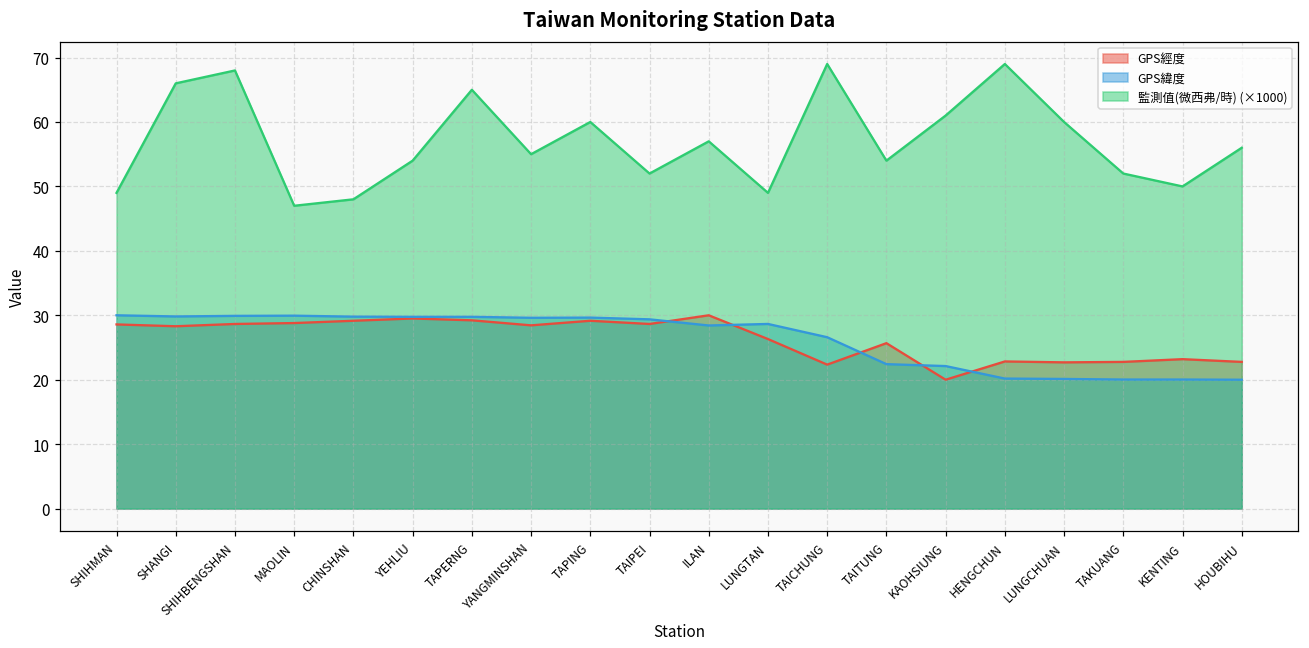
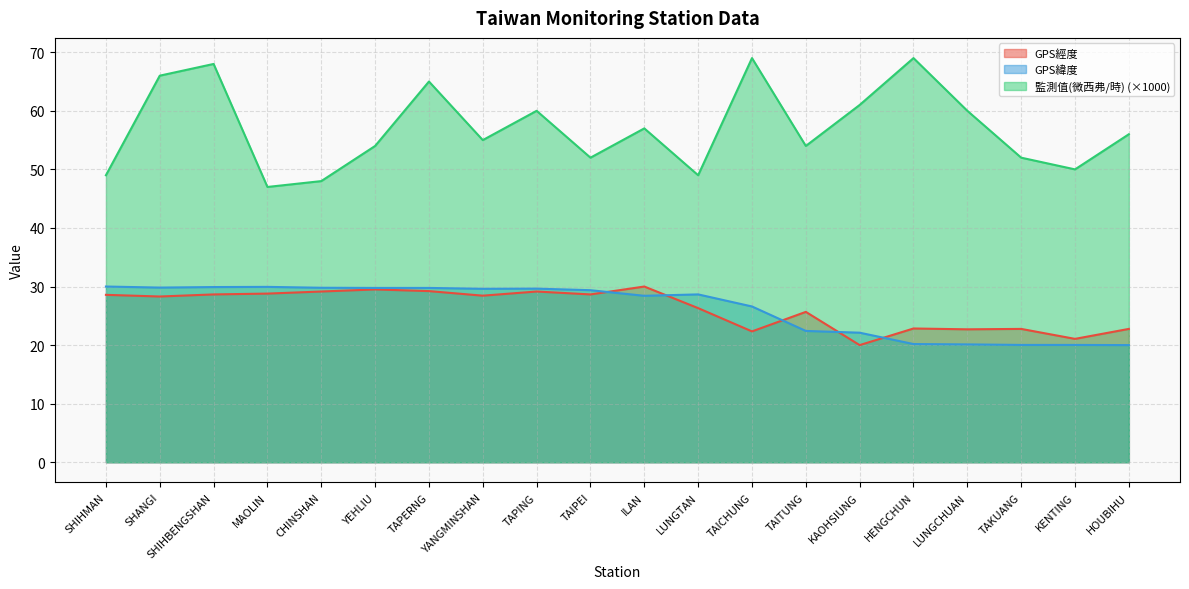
GPS經度, KENTING: 23 -> 21
